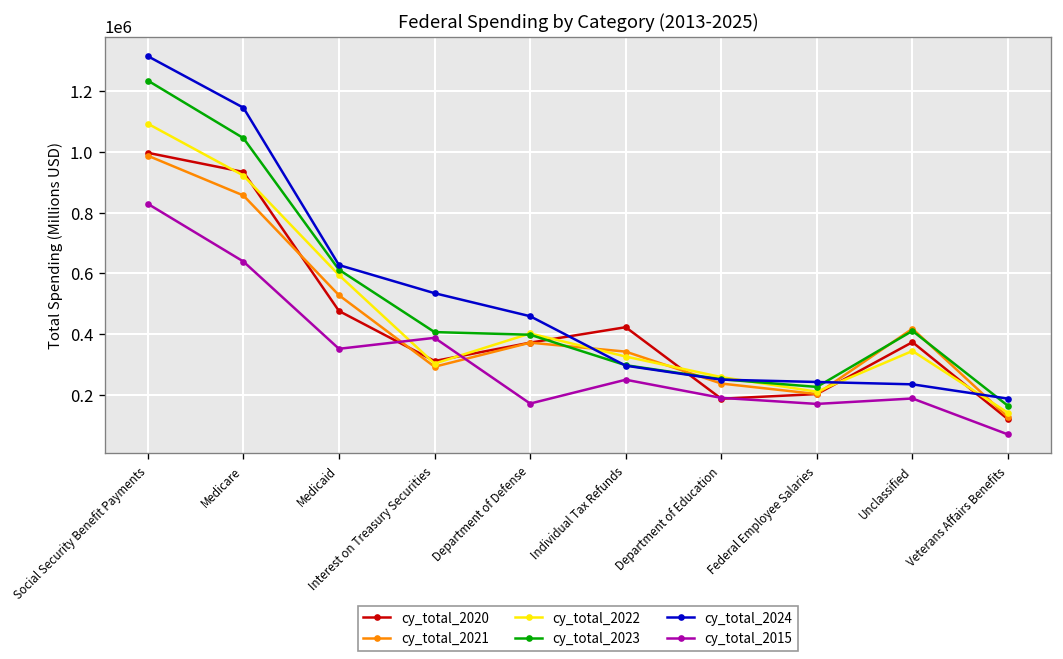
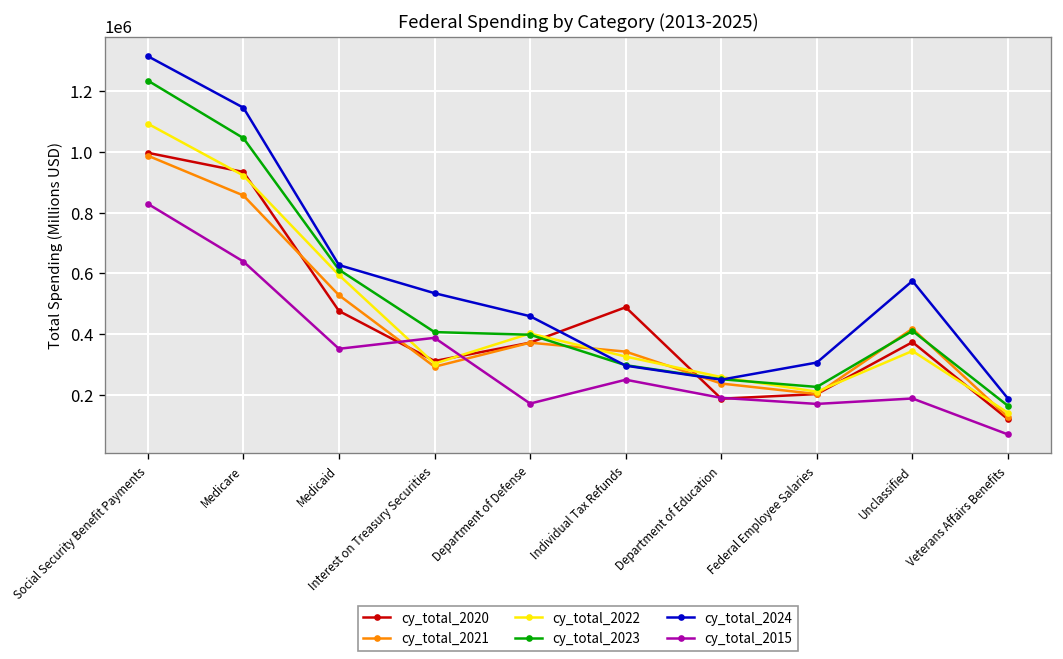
cy_total_2020, Individual Tax Refunds: 420000 -> 490000
cy_total_2024, Federal Employee Salaries: 240000 -> 310000
cy_total_2024, Unclassified: 240000 -> 580000
